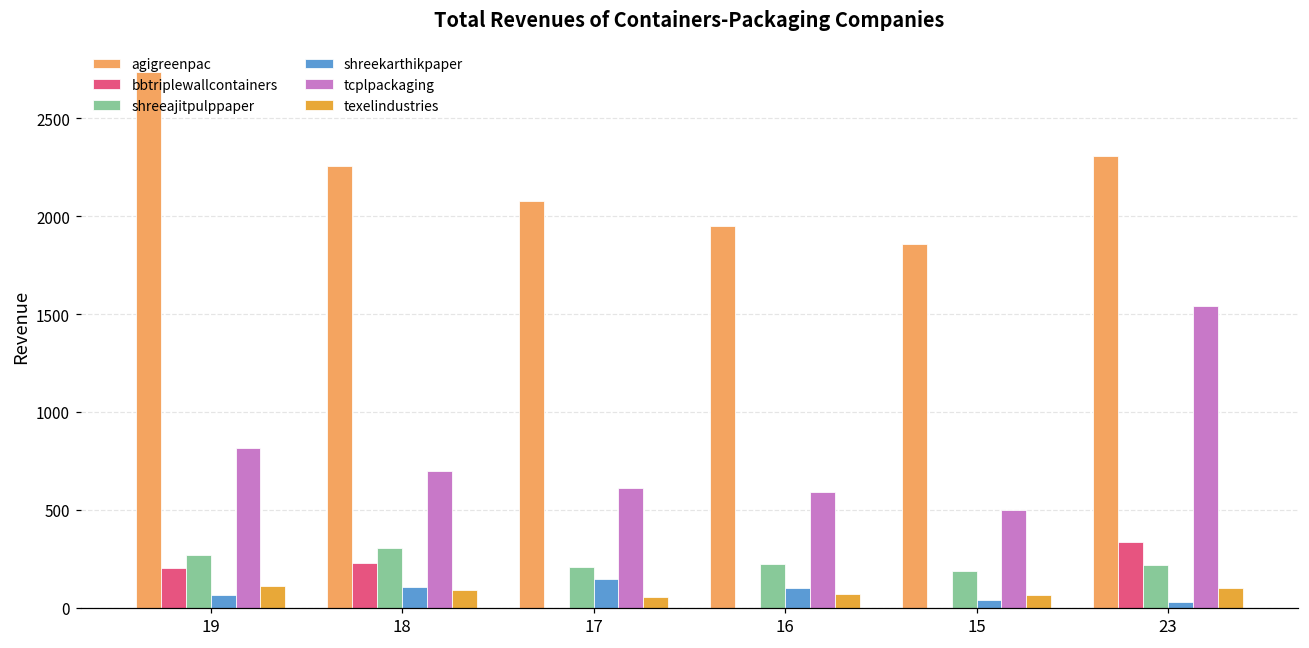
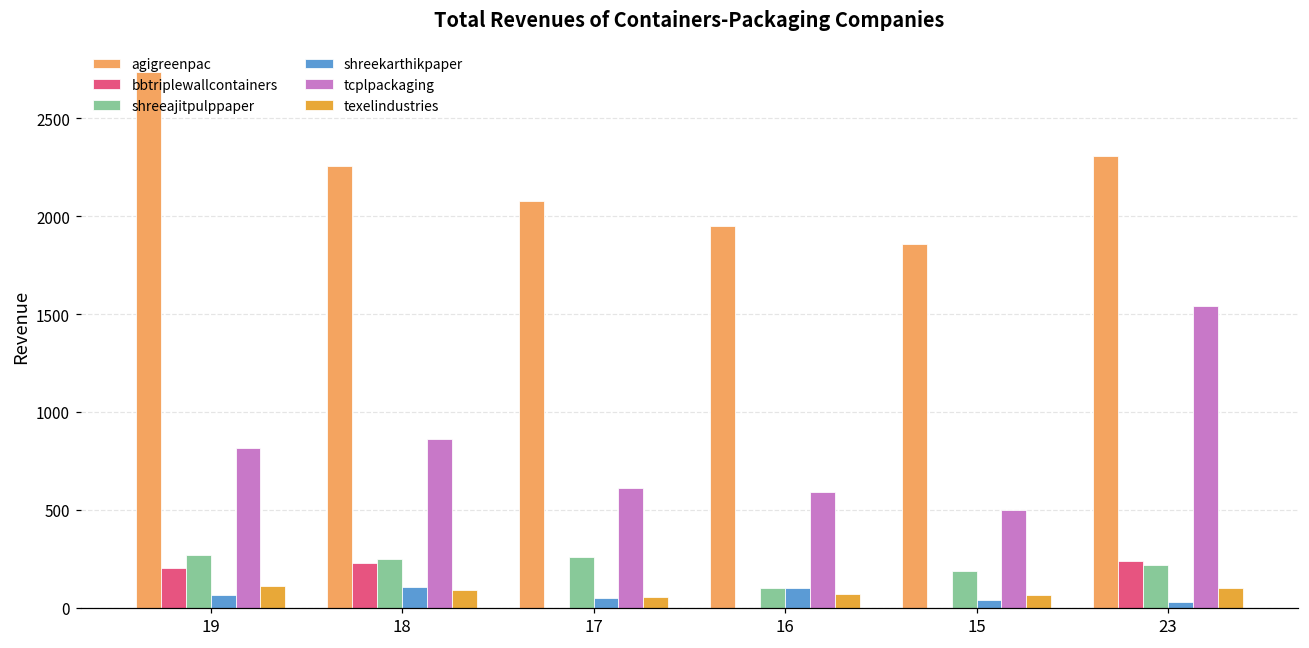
shreeajitpulppaper, 18: 310 -> 250
tcplpackaging, 18: 700 -> 860
shreeajitpulppaper, 17: 210 -> 260
shreekarthikpaper, 17: 150 -> 50
shreeajitpulppaper, 16: 220 -> 100
bbtriplewallcontainers, 23: 340 -> 240
